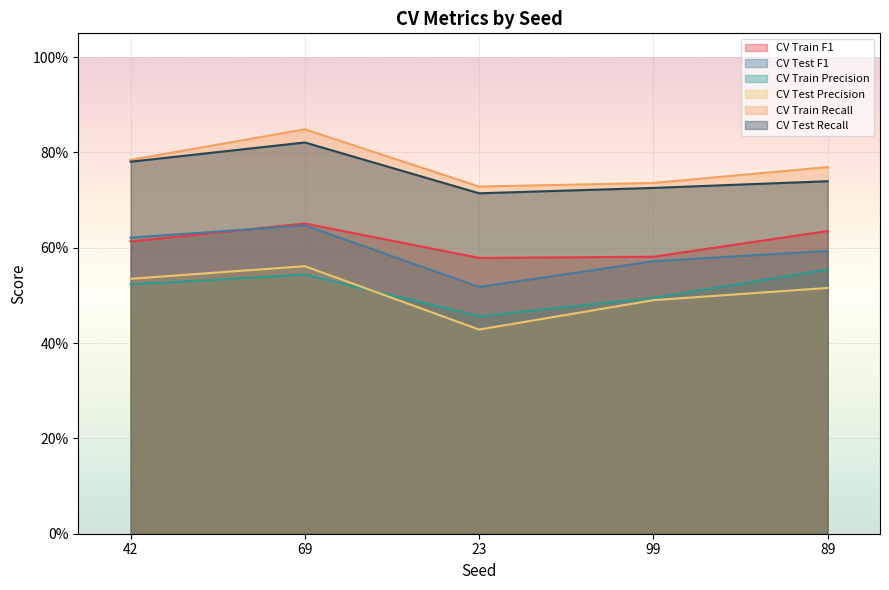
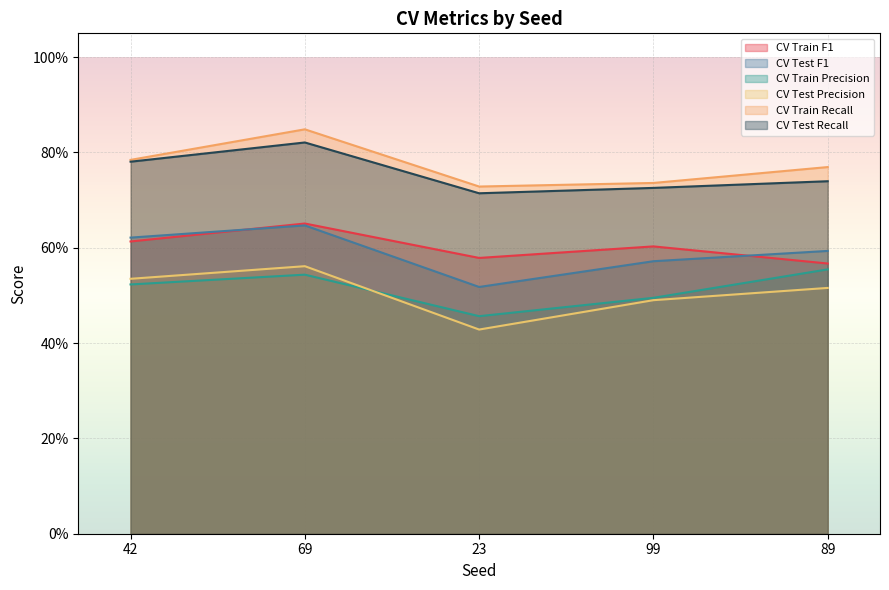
CV Train F1, 99: 58% -> 60%
CV Train F1, 89: 64% -> 57%
